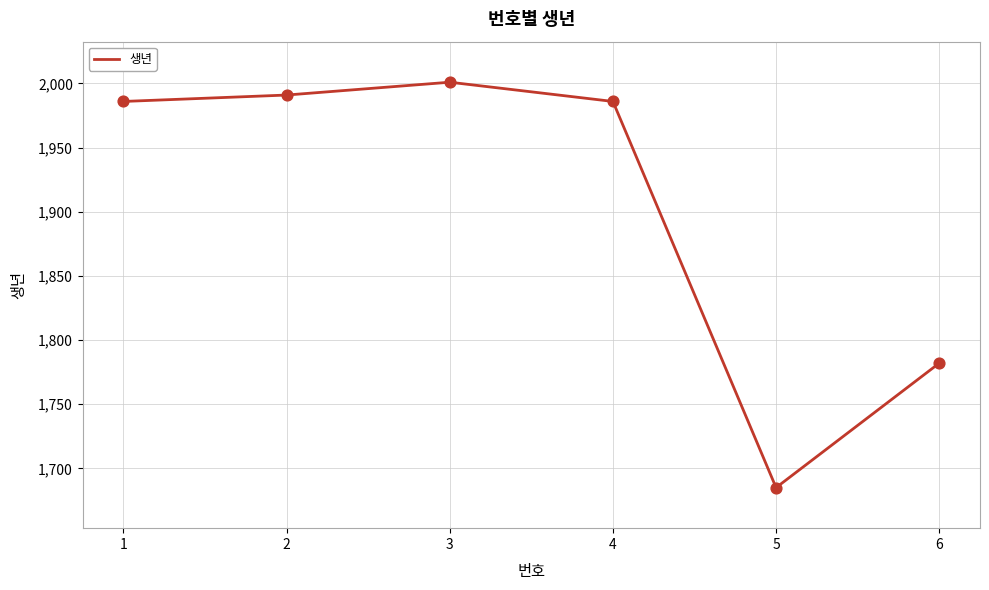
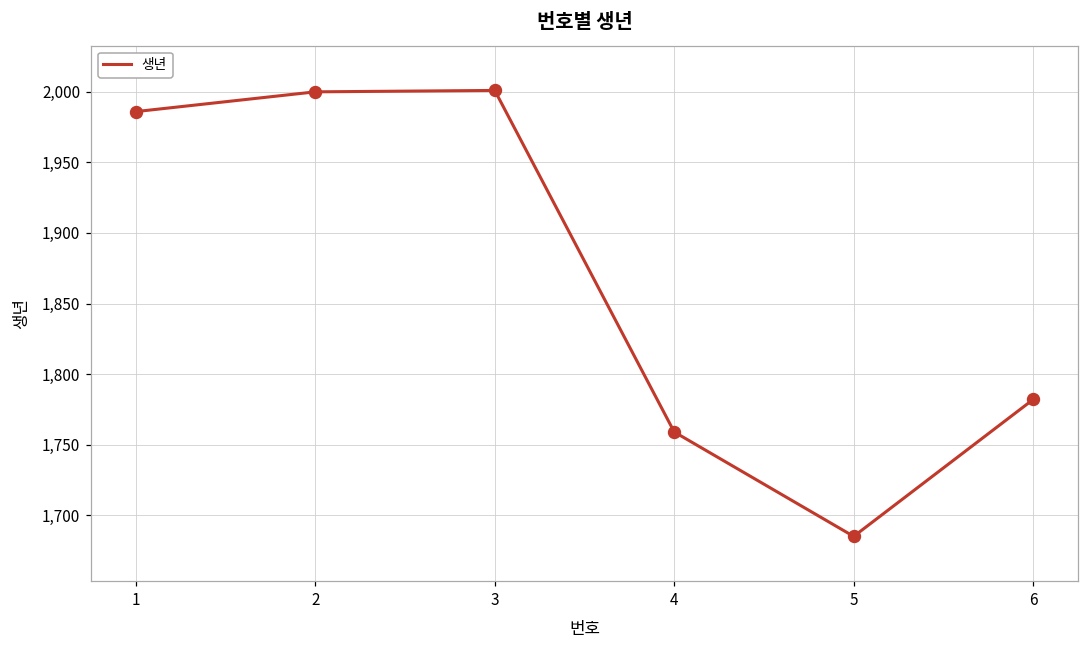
2: 1,991 -> 2,000
4: 1,986 -> 1,759
